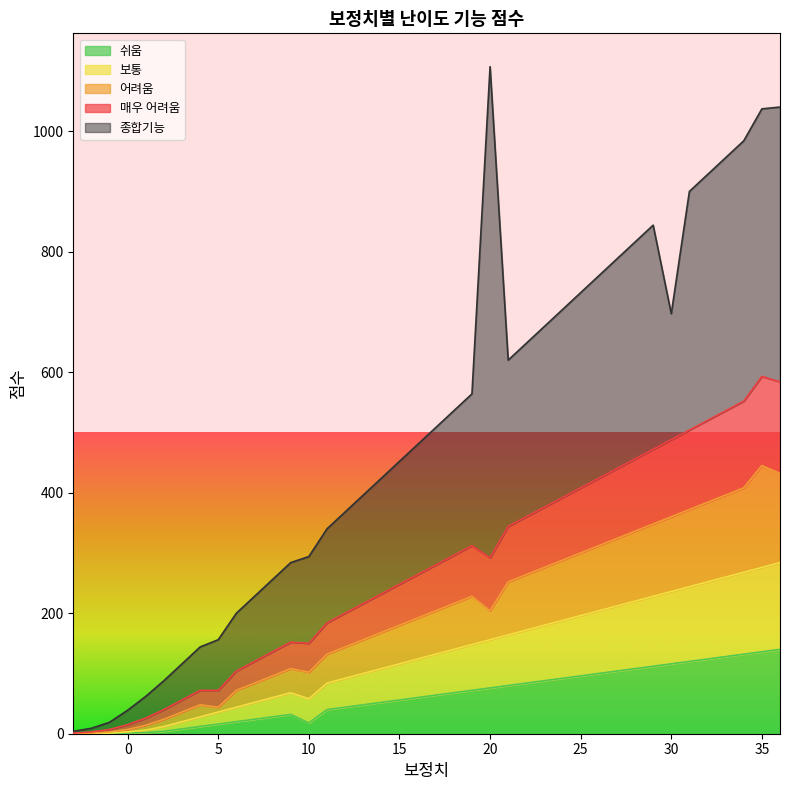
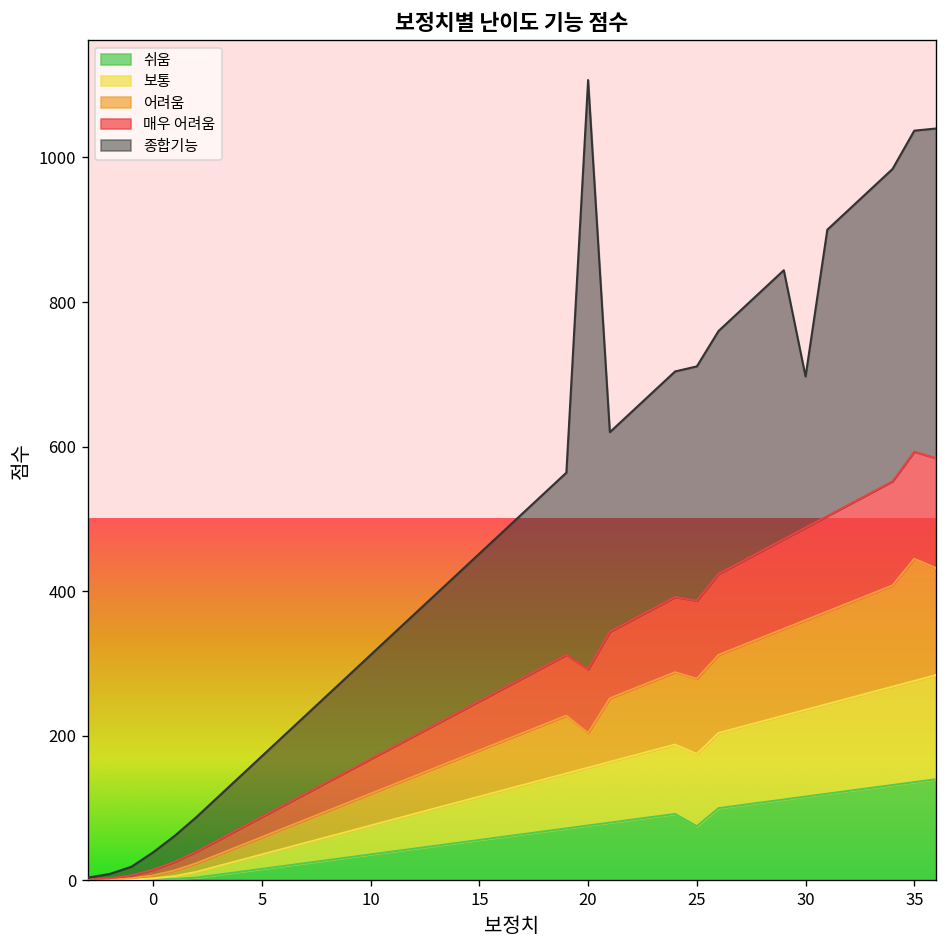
어려움, 5: 10 -> 20
쉬움, 10: 20 -> 40
쉬움, 25: 100 -> 80
